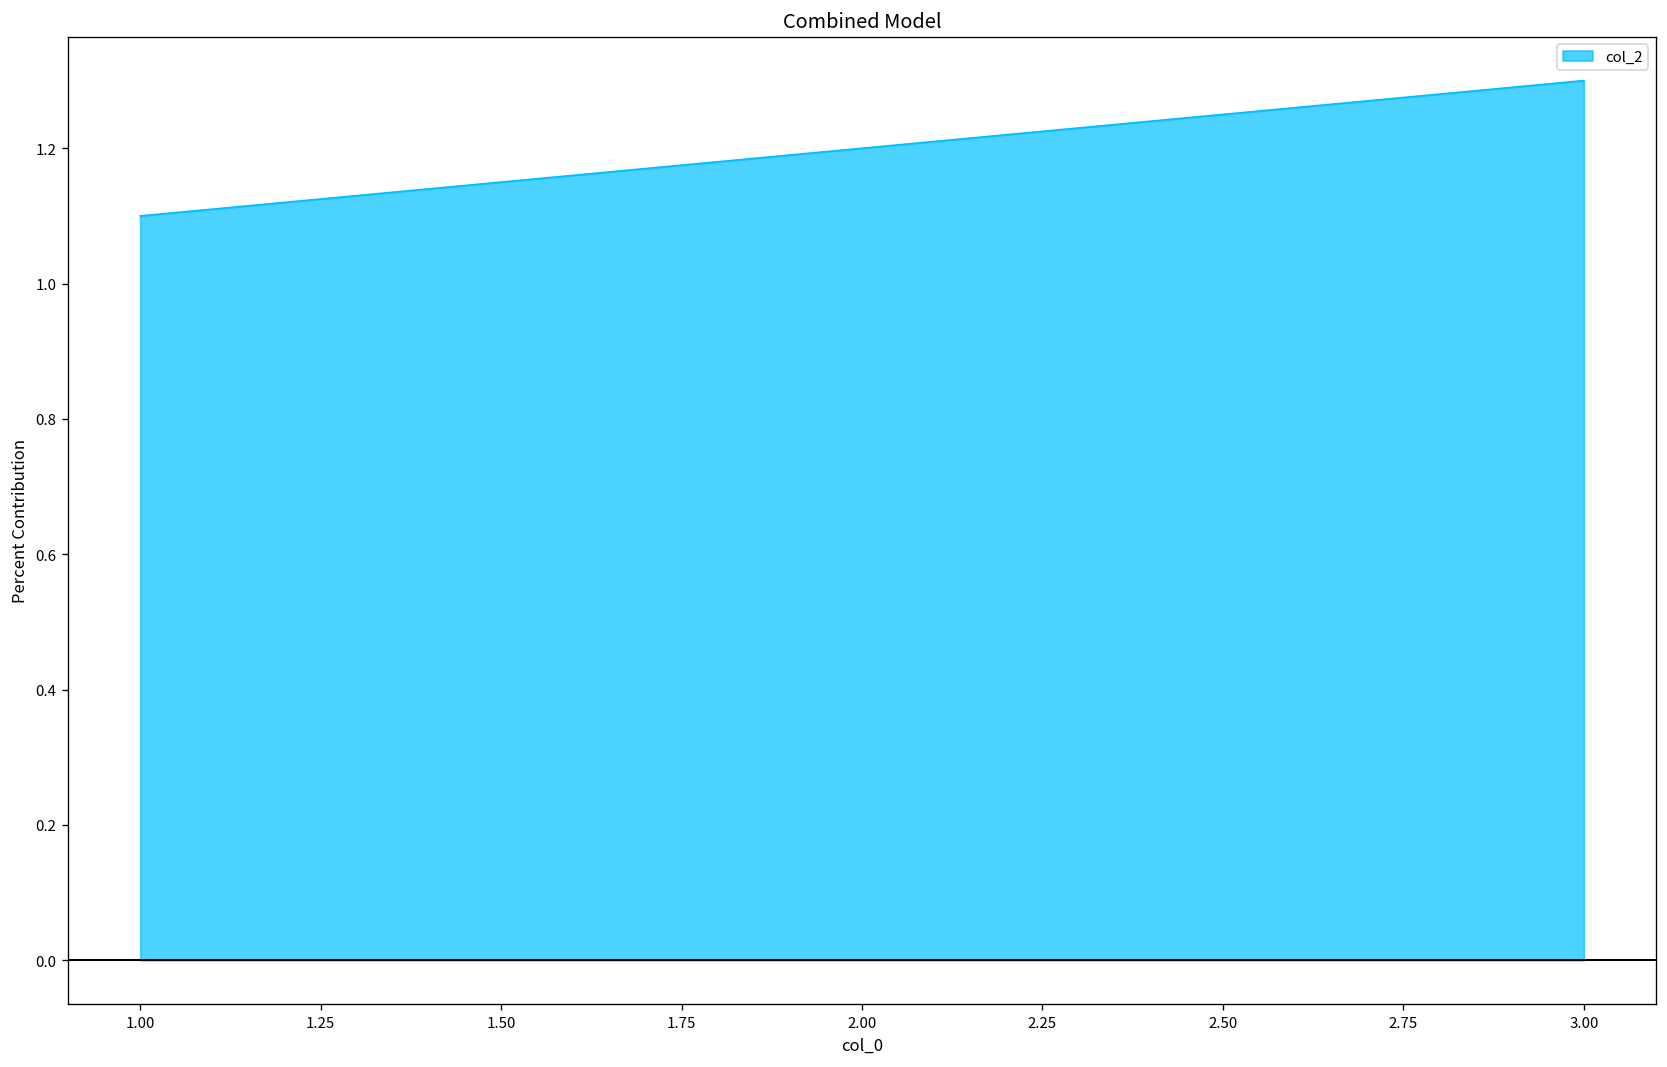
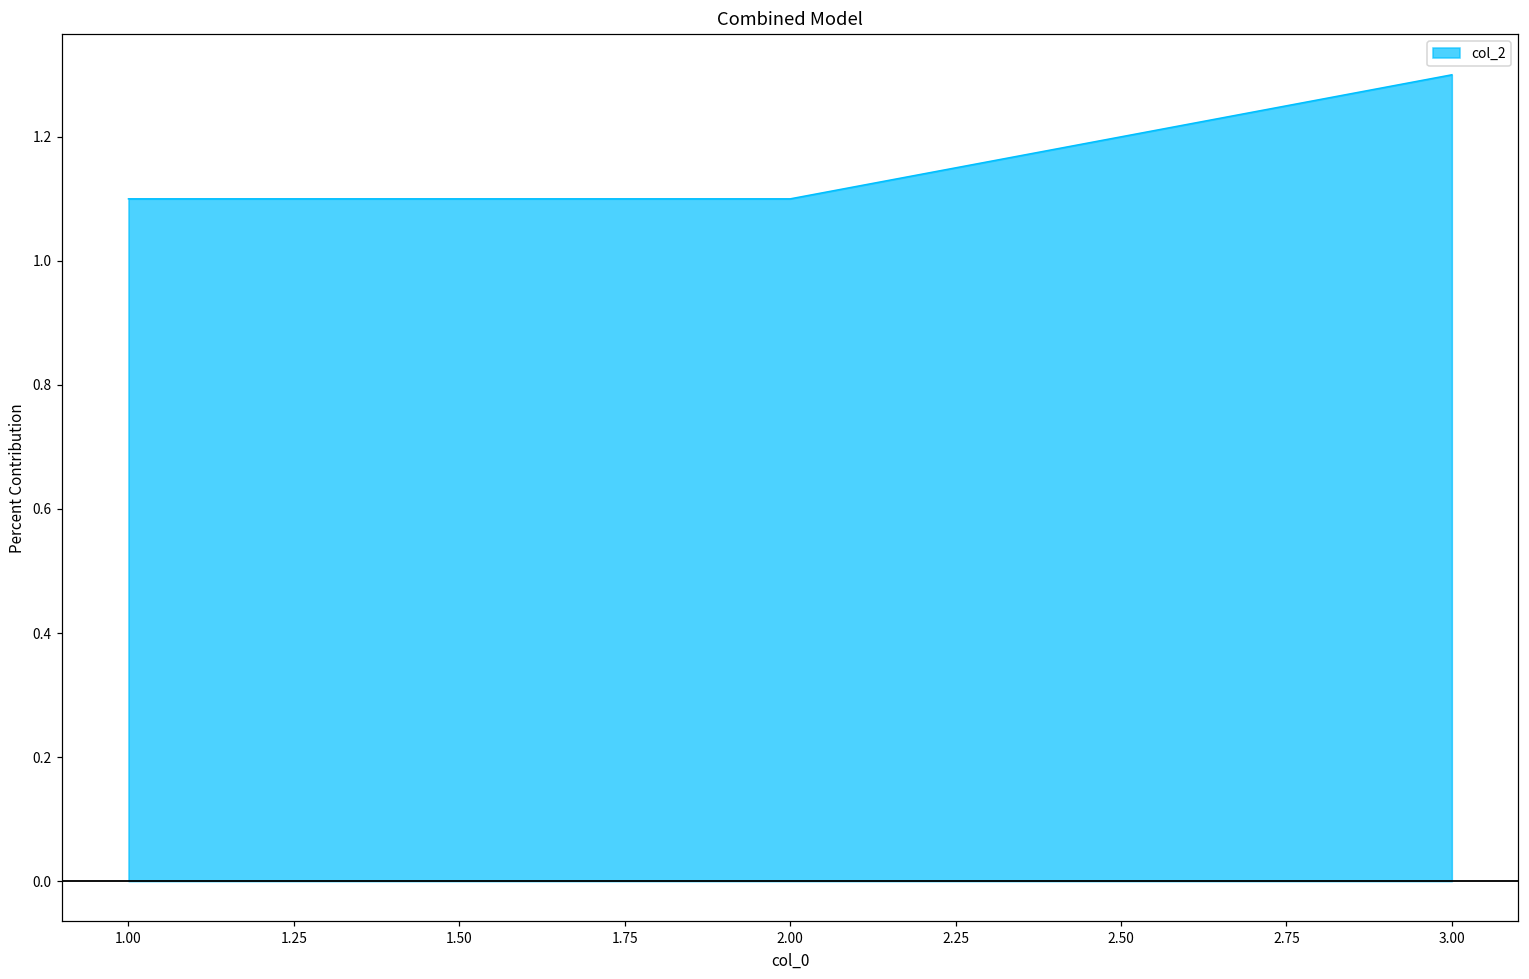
2.00: 1.2 -> 1.1
